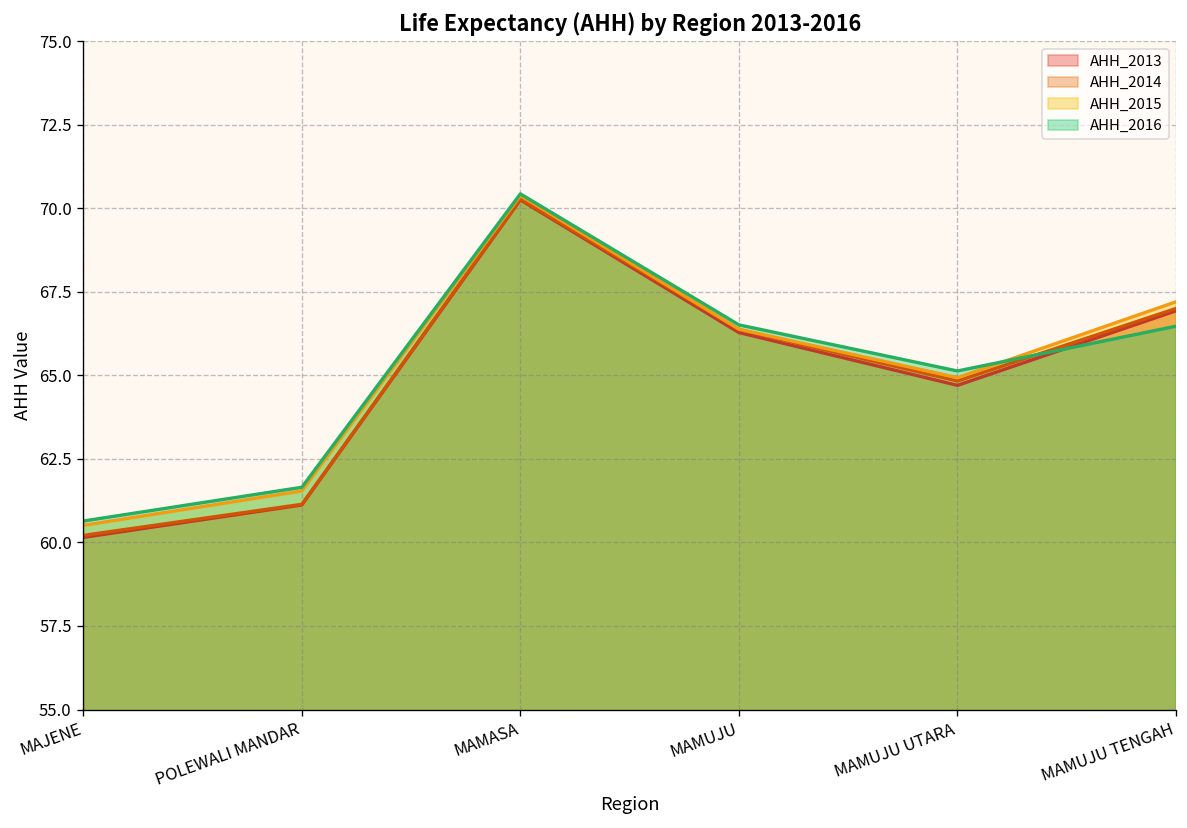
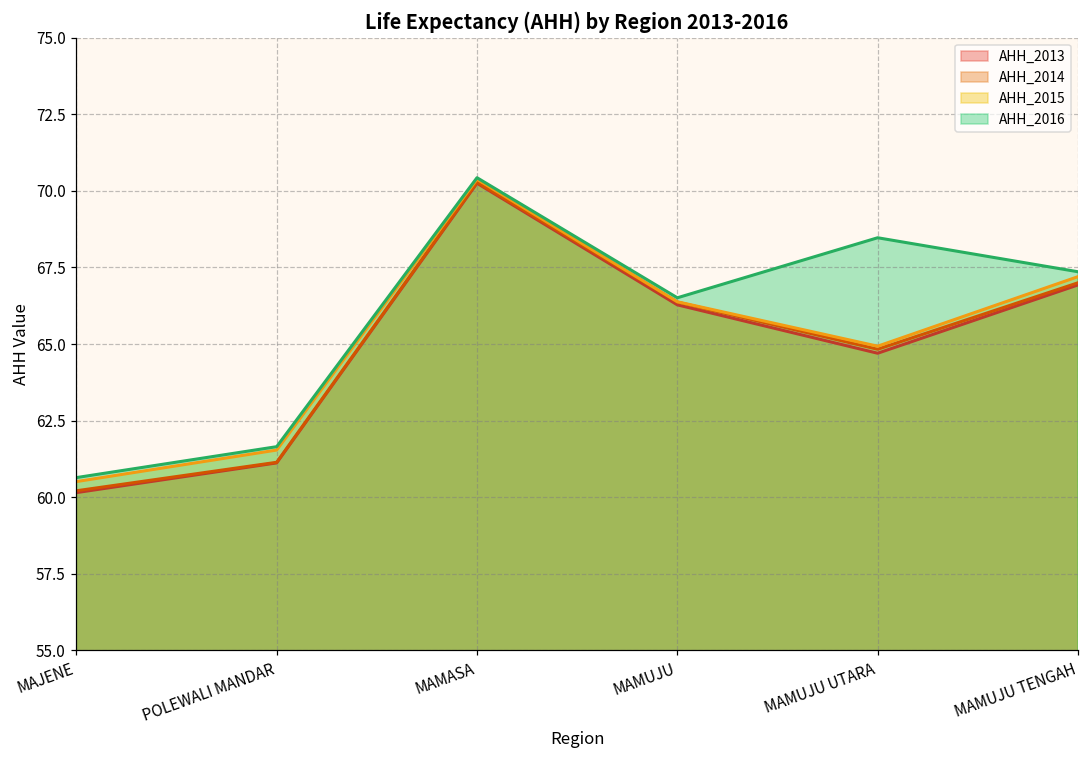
AHH_2016, MAMUJU UTARA: 65.1 -> 68.5
AHH_2016, MAMUJU TENGAH: 66.5 -> 67.4
